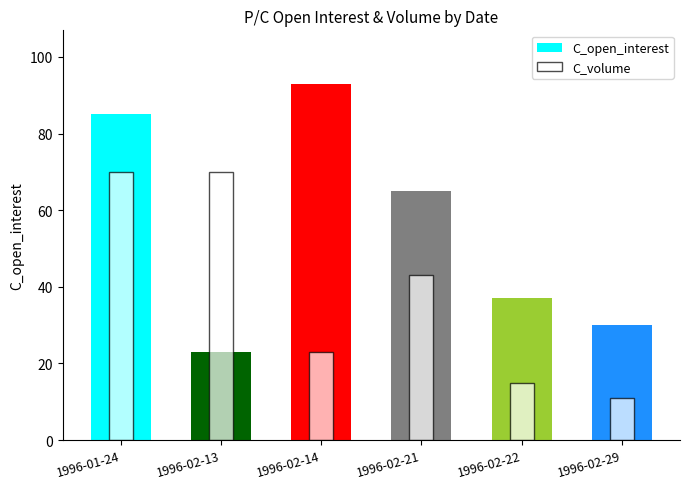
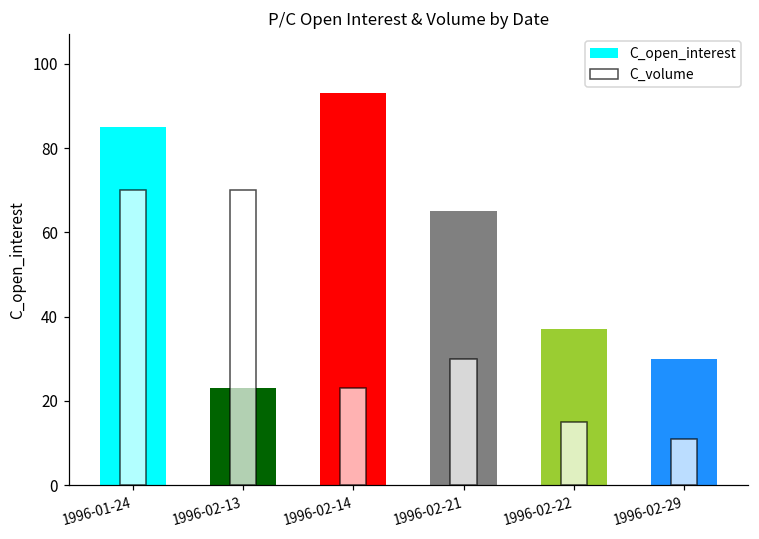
C_volume, 1996-02-21: 43 -> 30
